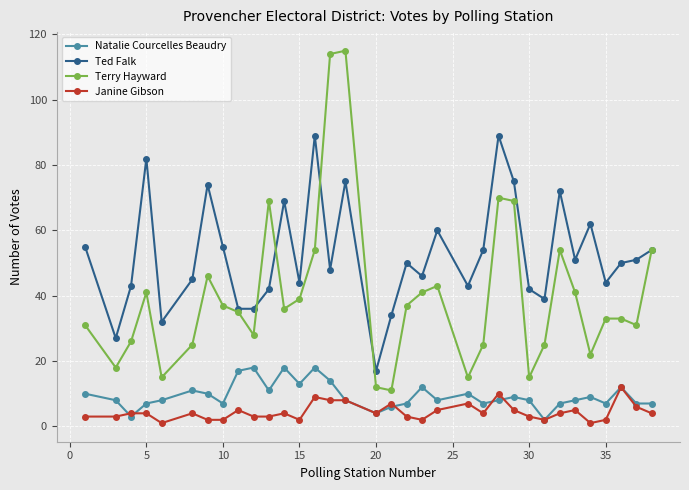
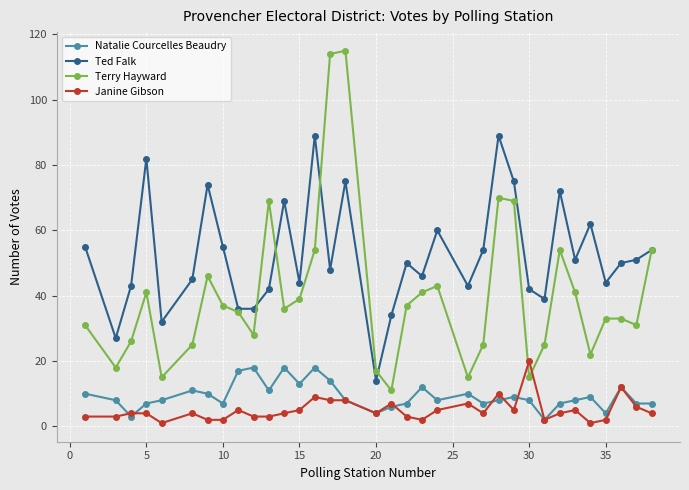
Janine Gibson, 15: 2 -> 5
Ted Falk, 20: 17 -> 14
Terry Hayward, 20: 12 -> 17
Janine Gibson, 30: 3 -> 20
Natalie Courcelles Beaudry, 35: 7 -> 4
